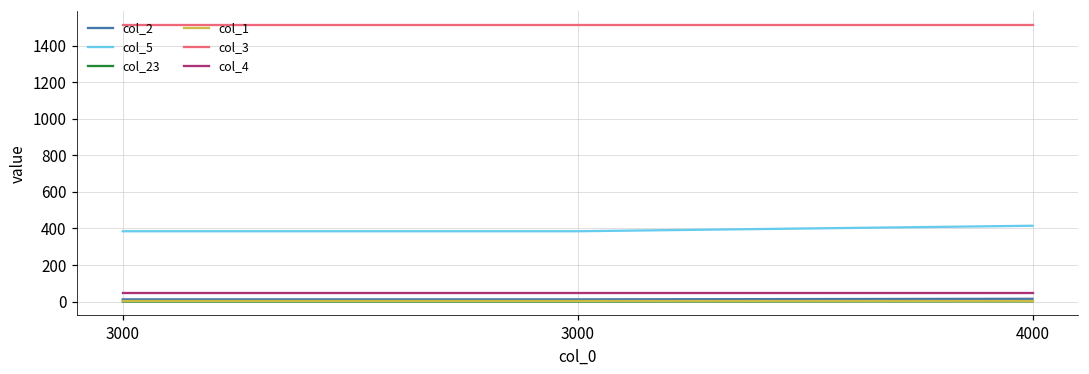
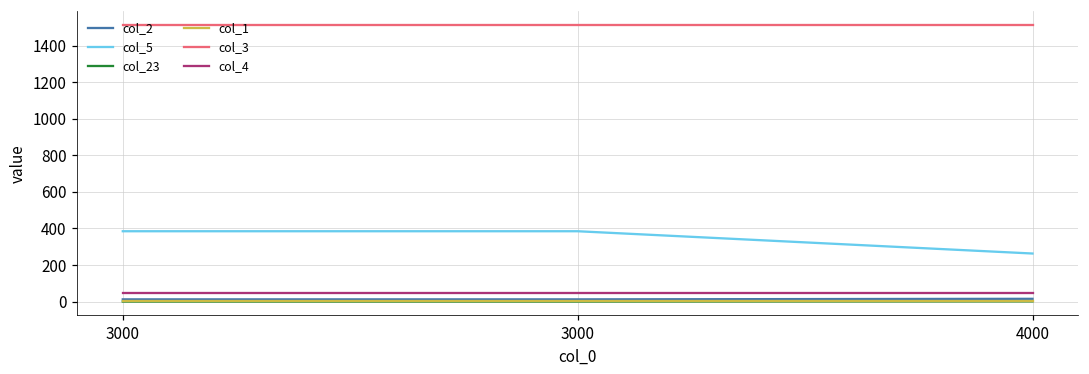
col_5, 4000: 420 -> 260
